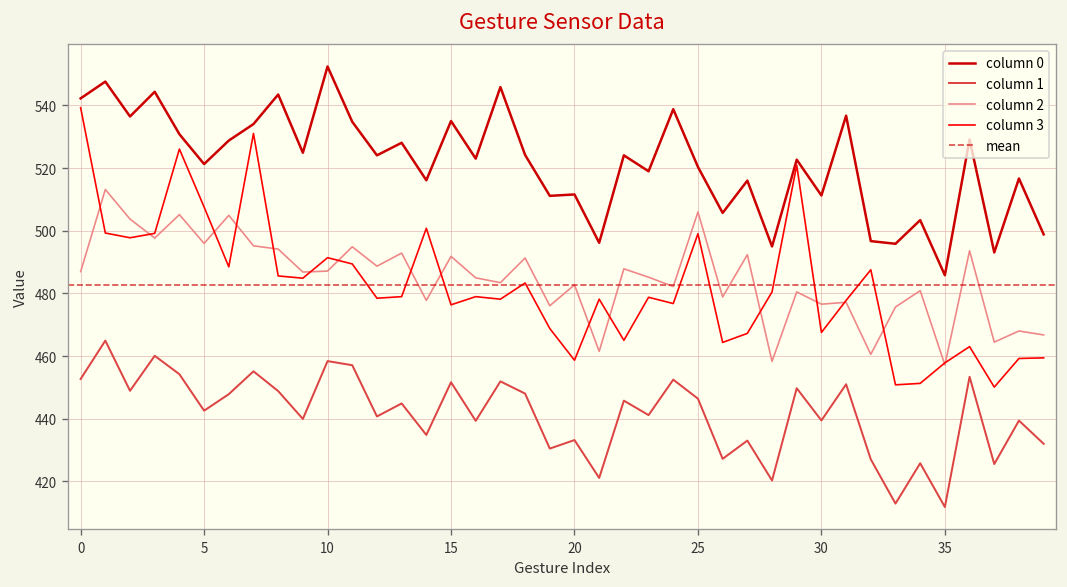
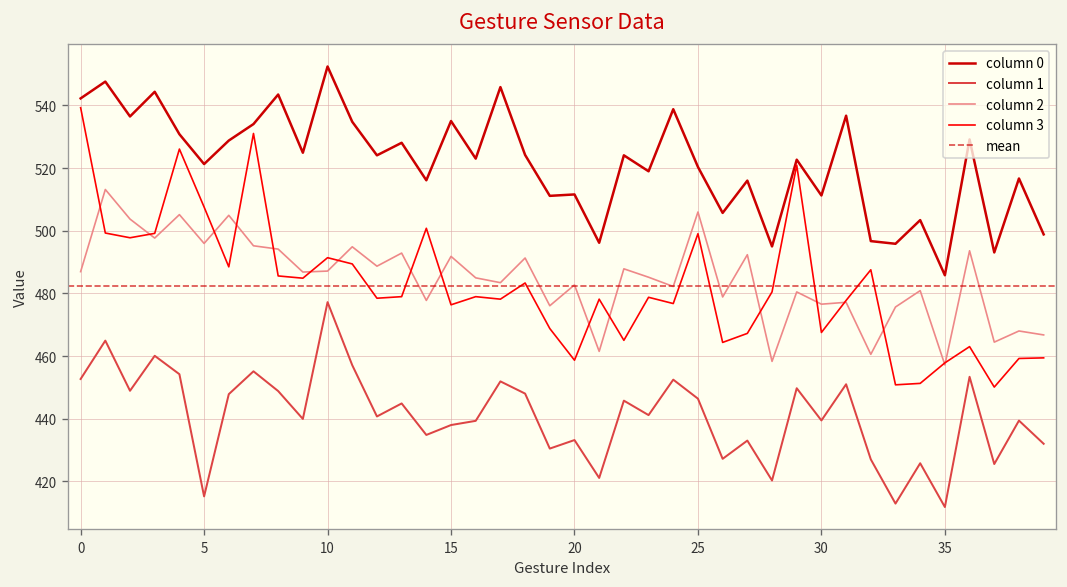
column 1, 5: 443 -> 415
column 1, 10: 458 -> 477
column 1, 15: 452 -> 438
